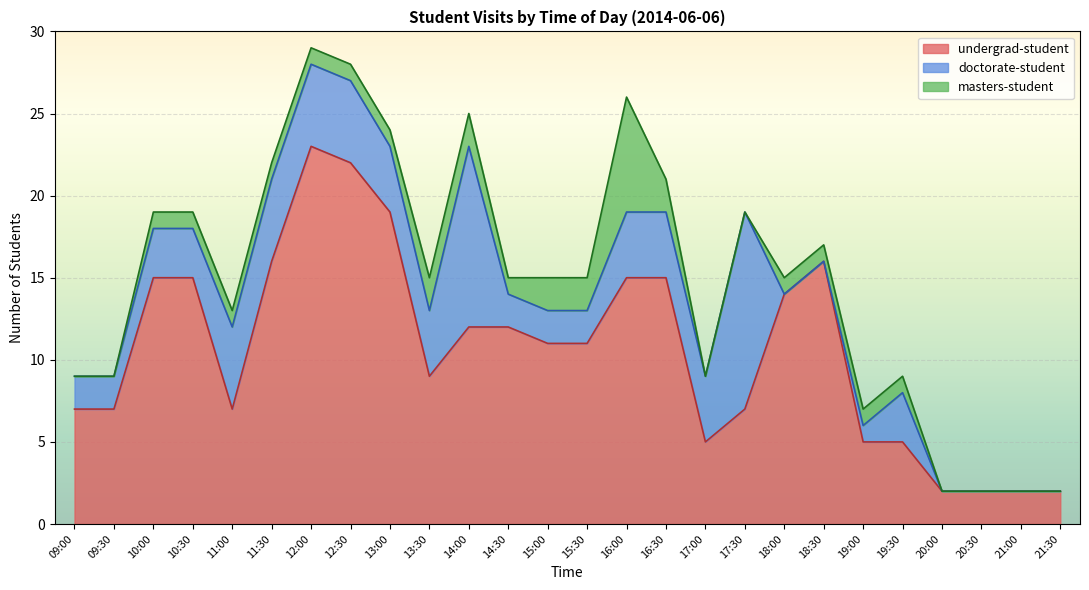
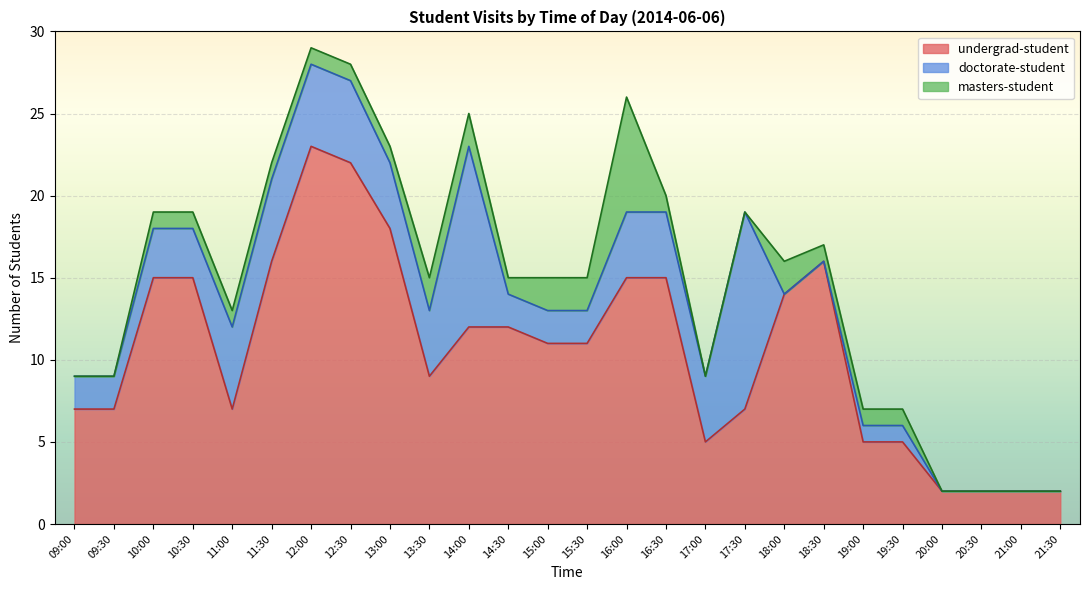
undergrad-student, 13:00: 19 -> 18
masters-student, 16:30: 2 -> 1
masters-student, 18:00: 1 -> 2
doctorate-student, 19:30: 3 -> 1
